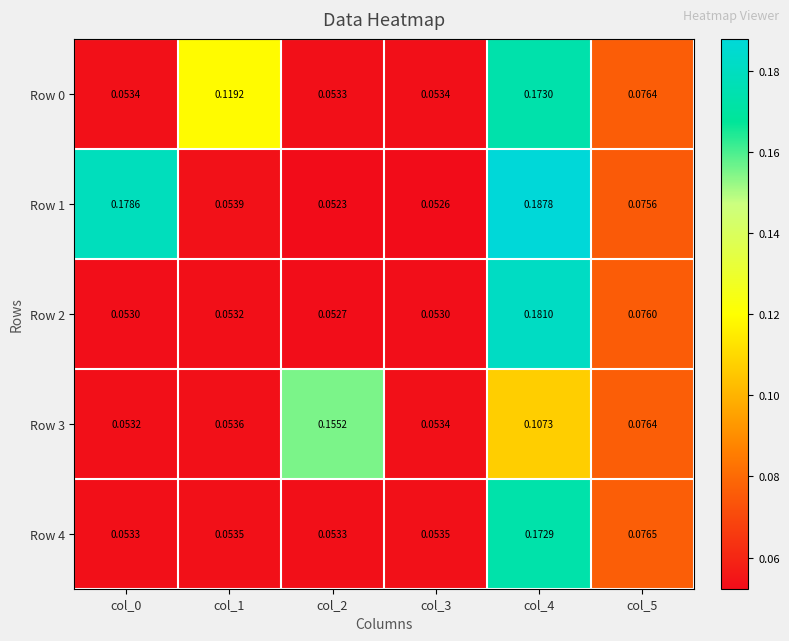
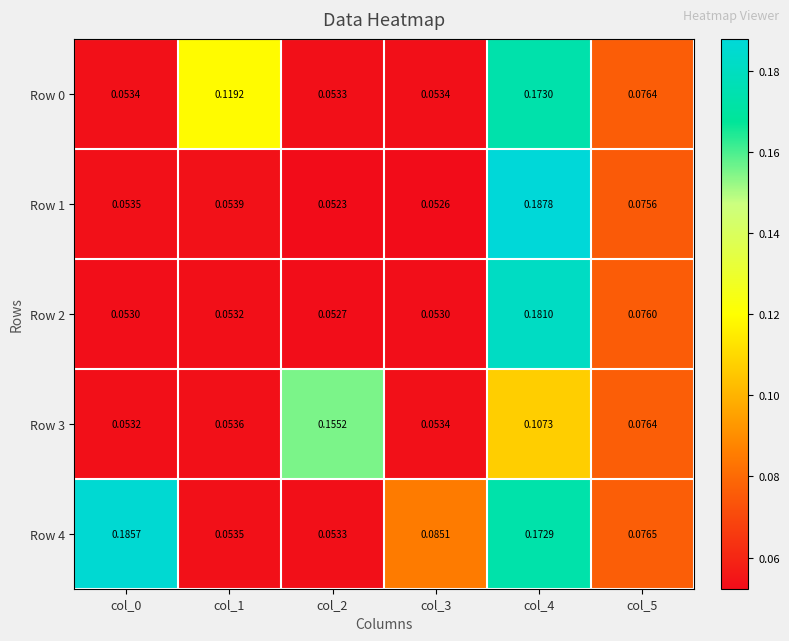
Row 1, col_0: 0.1786 -> 0.0535
Row 4, col_0: 0.0533 -> 0.1857
Row 4, col_3: 0.0535 -> 0.0851
